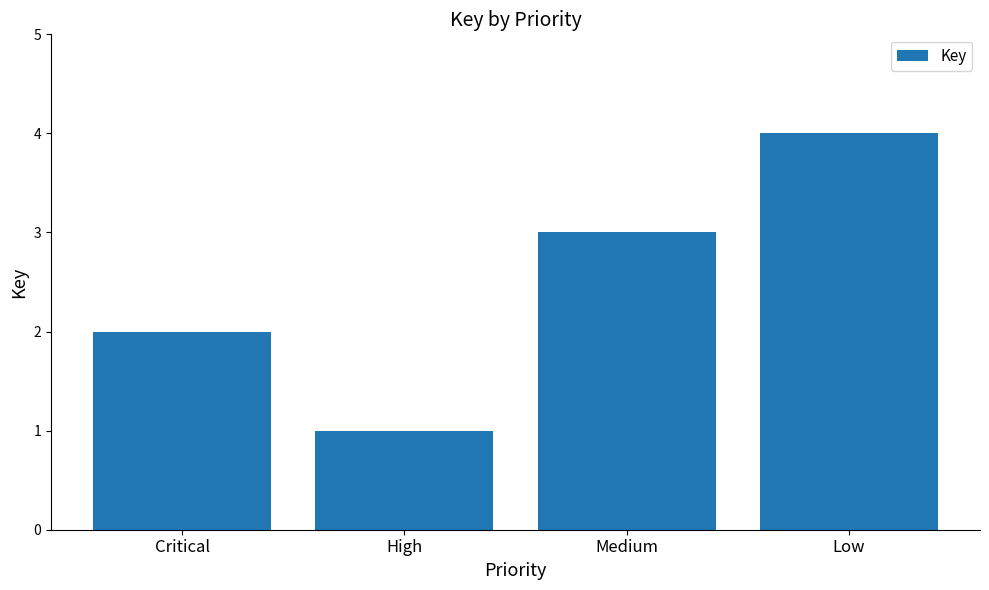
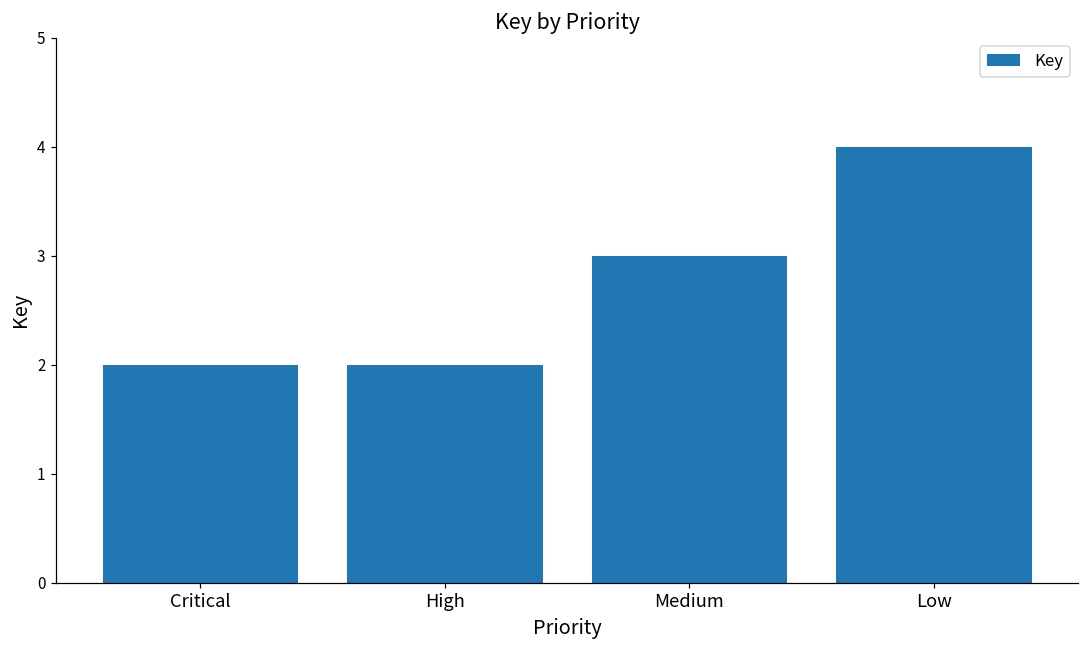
High: 1 -> 2
